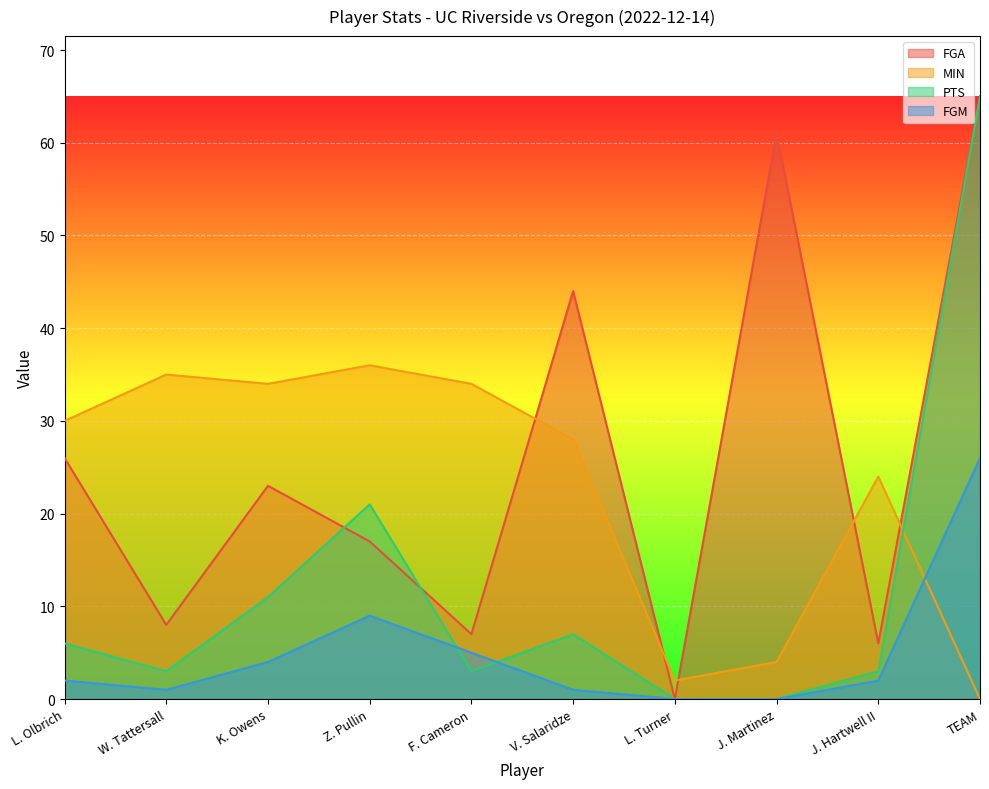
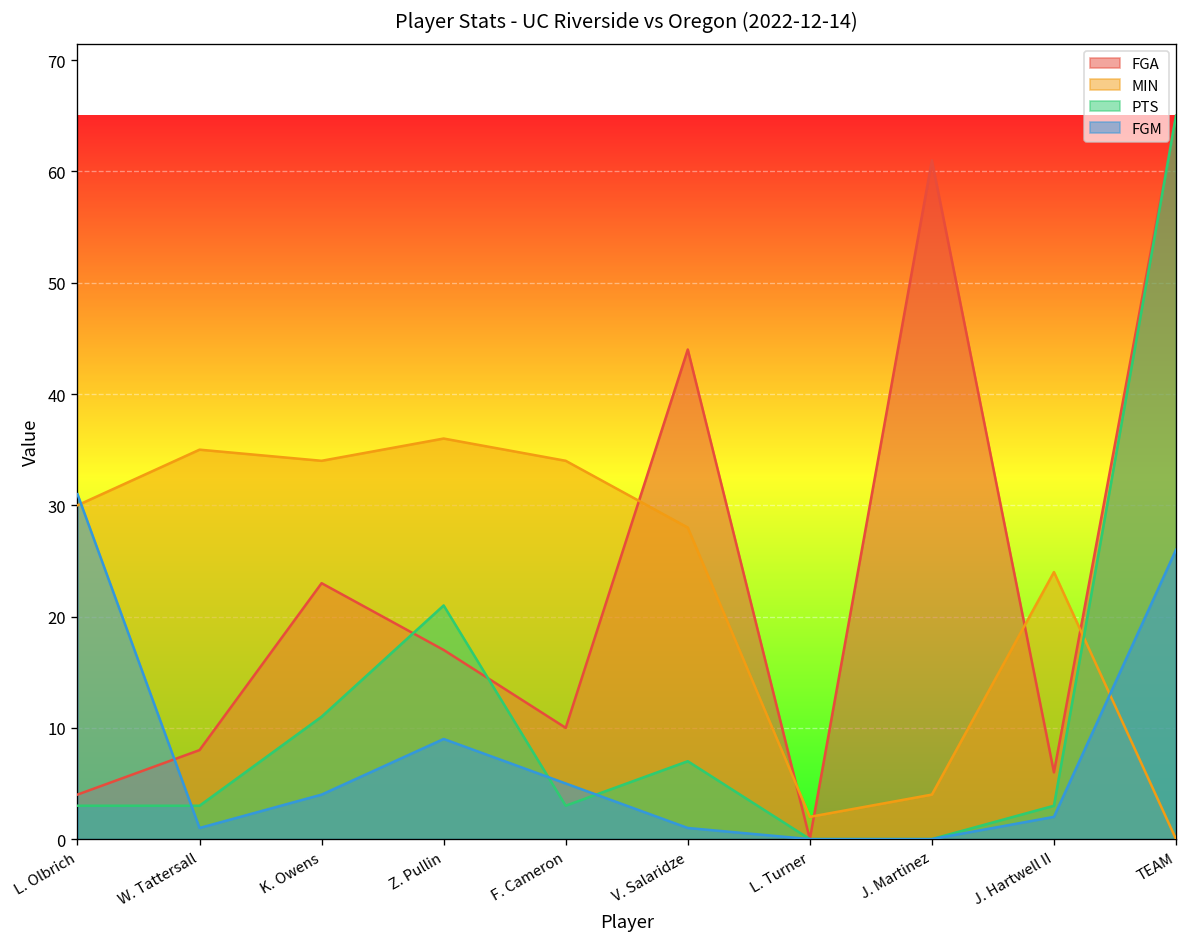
FGA, L. Olbrich: 26 -> 4
PTS, L. Olbrich: 6 -> 3
FGM, L. Olbrich: 2 -> 31
FGA, F. Cameron: 7 -> 10
